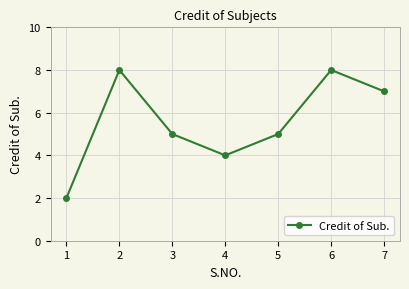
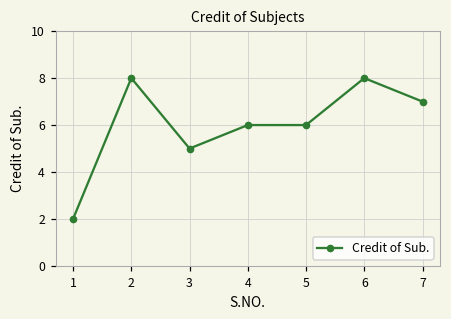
4: 4 -> 6
5: 5 -> 6
